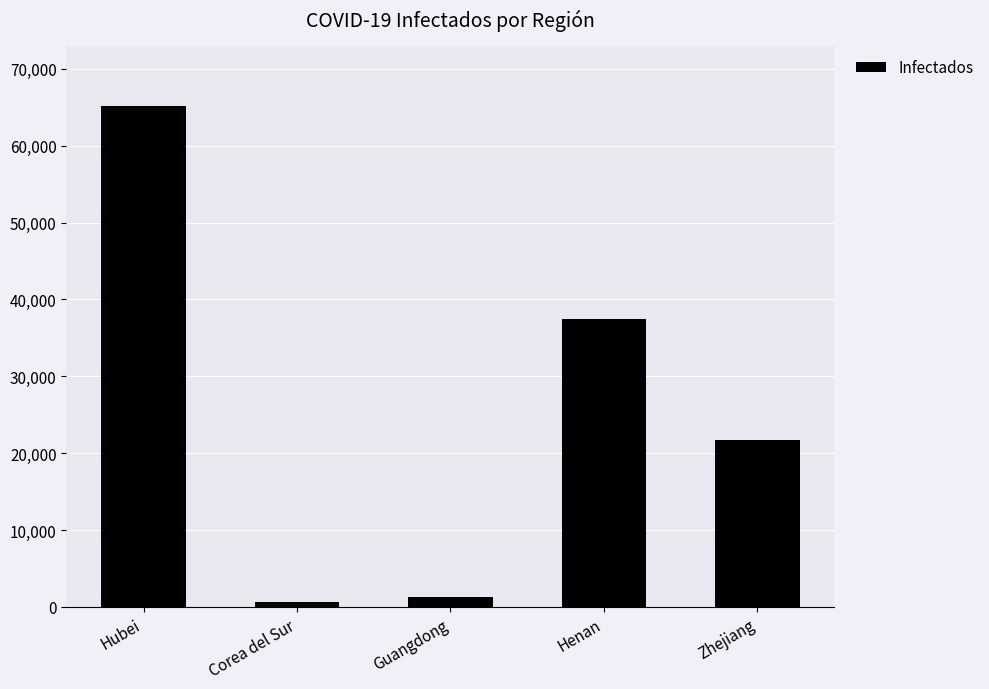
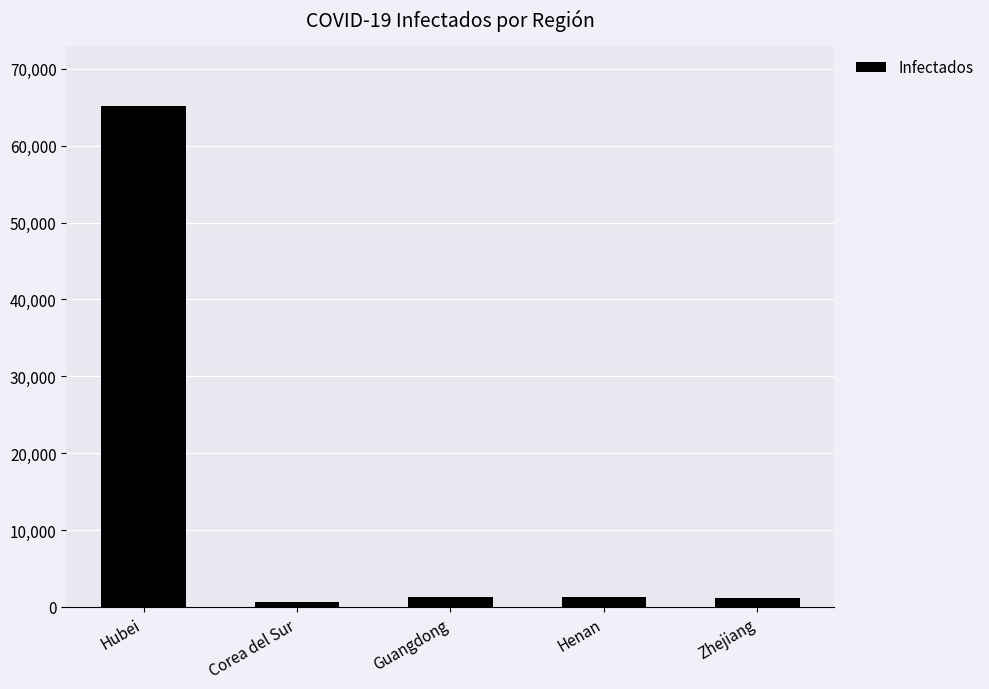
Henan: 37,000 -> 1,000
Zhejiang: 22,000 -> 1,000
